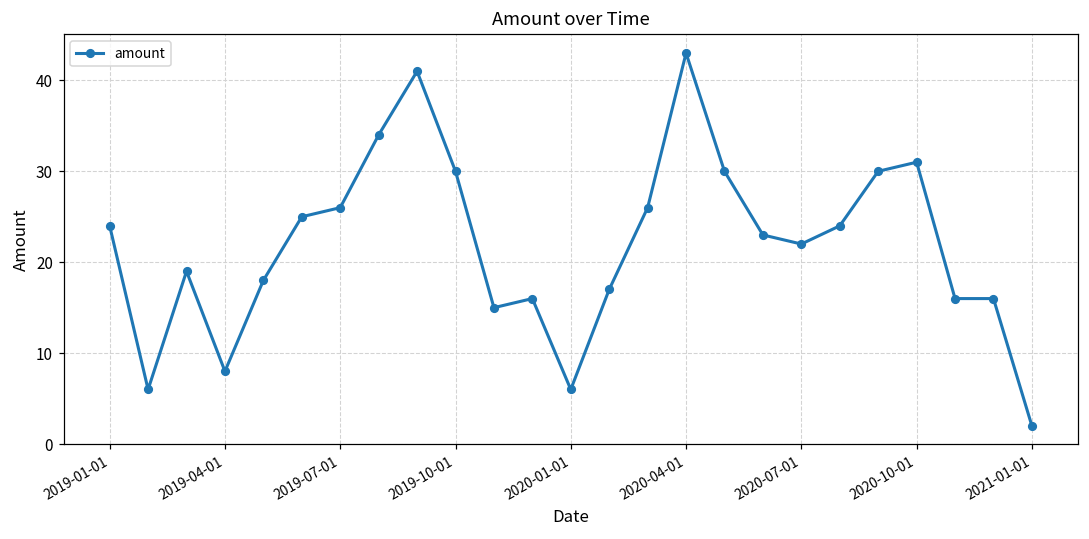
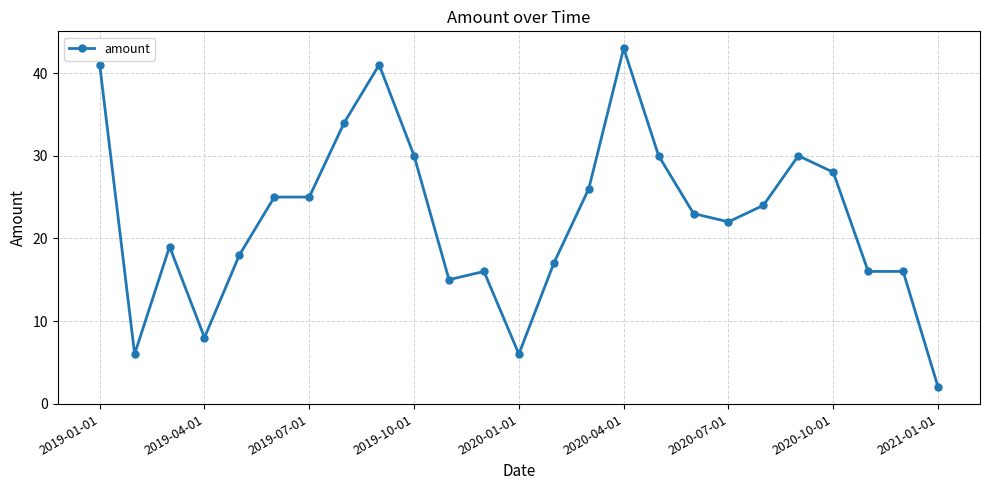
2019-01-01: 24 -> 41
2019-07-01: 26 -> 25
2020-10-01: 31 -> 28
